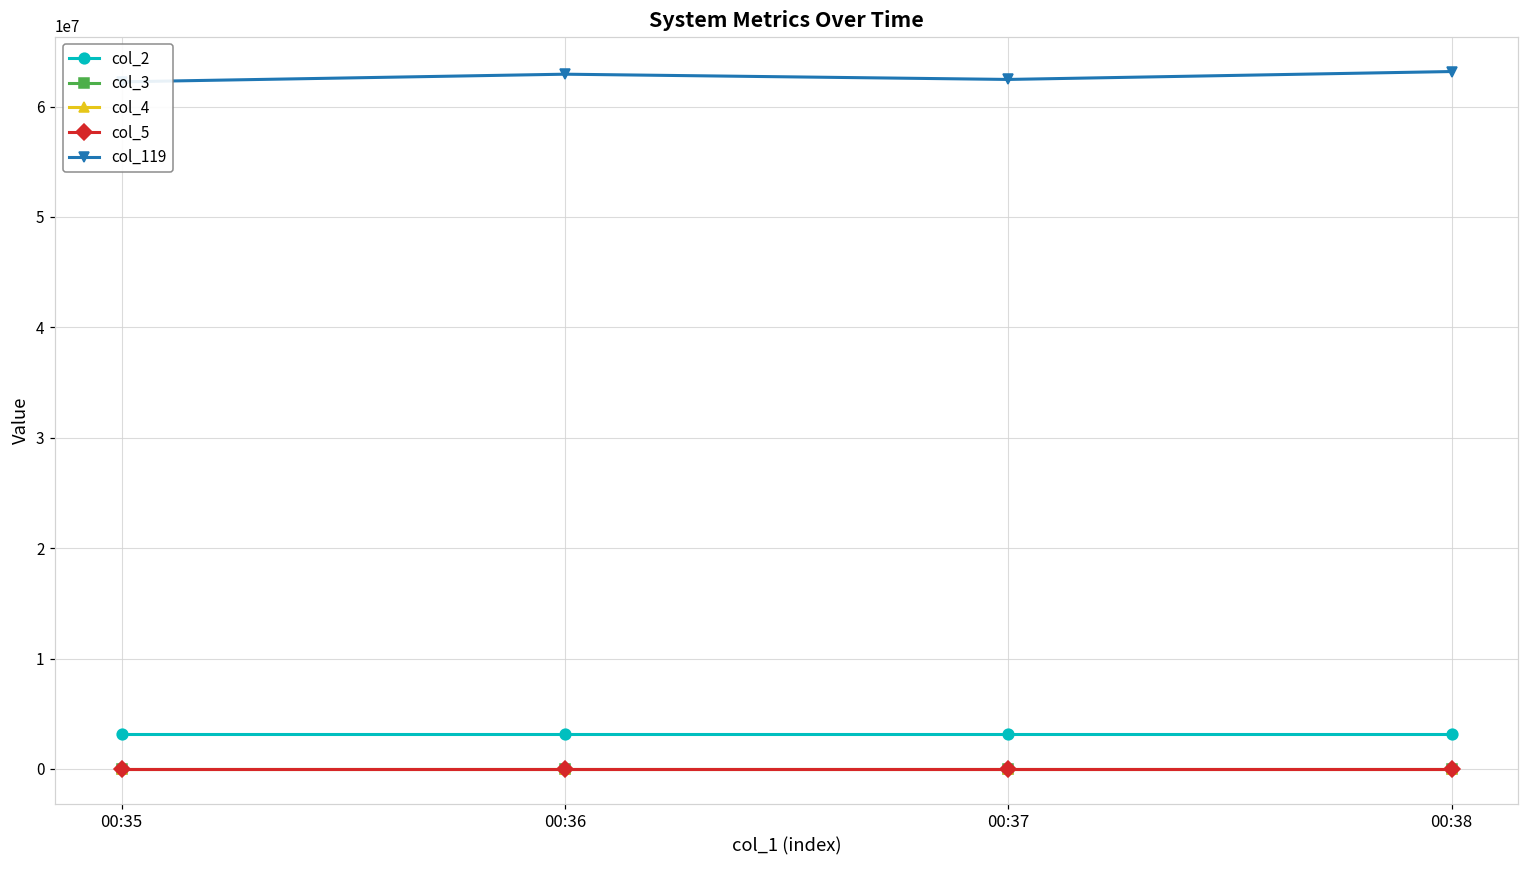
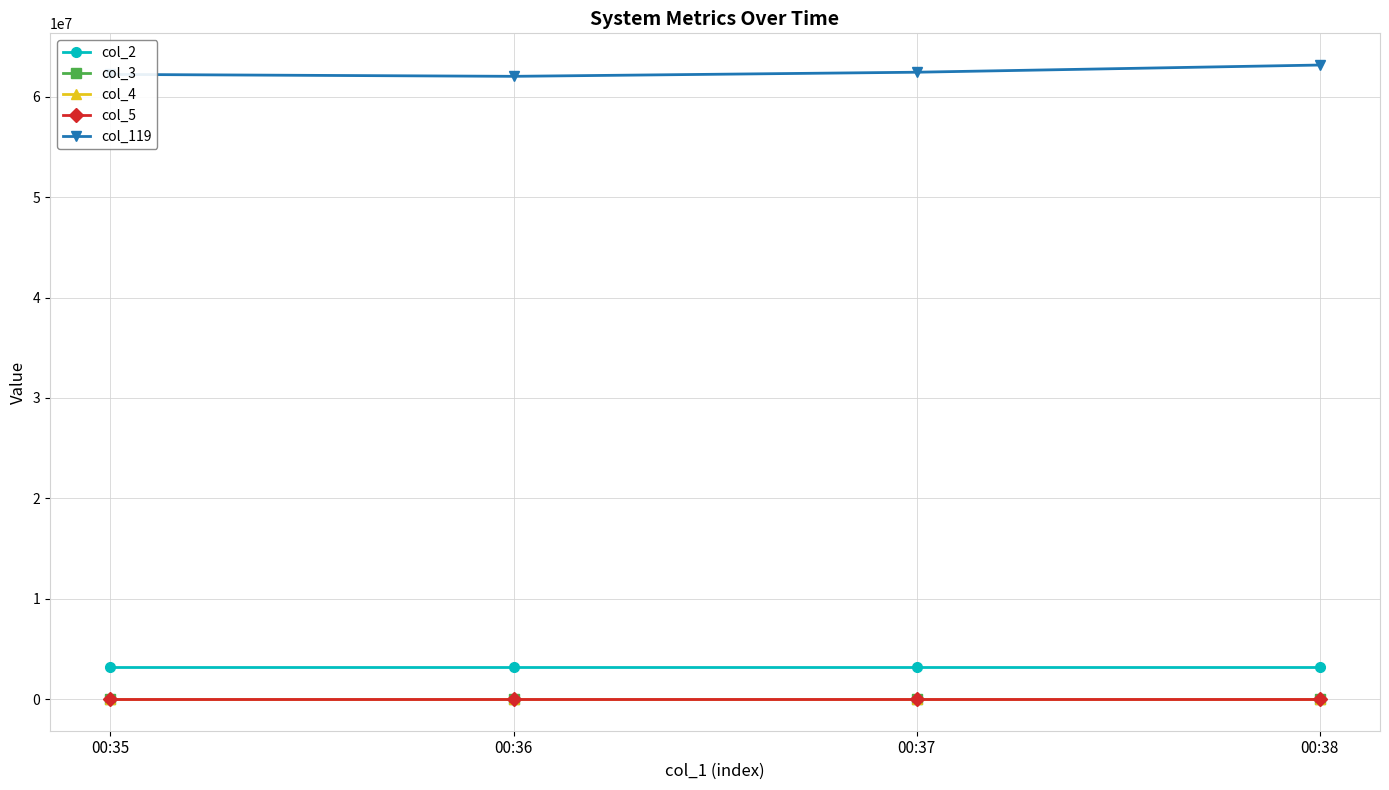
col_119, 00:36: 62900000 -> 62000000
